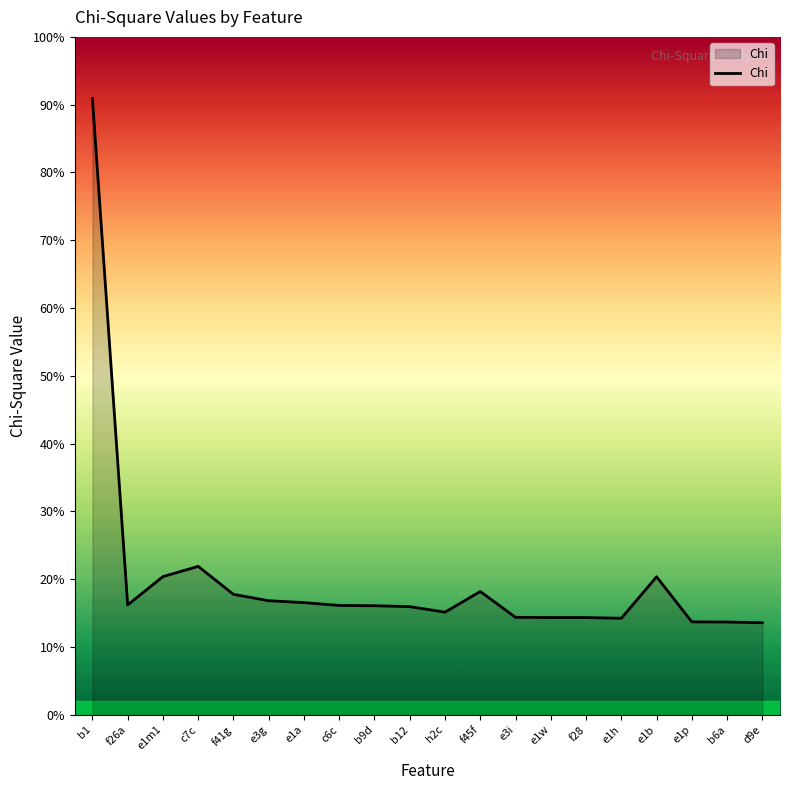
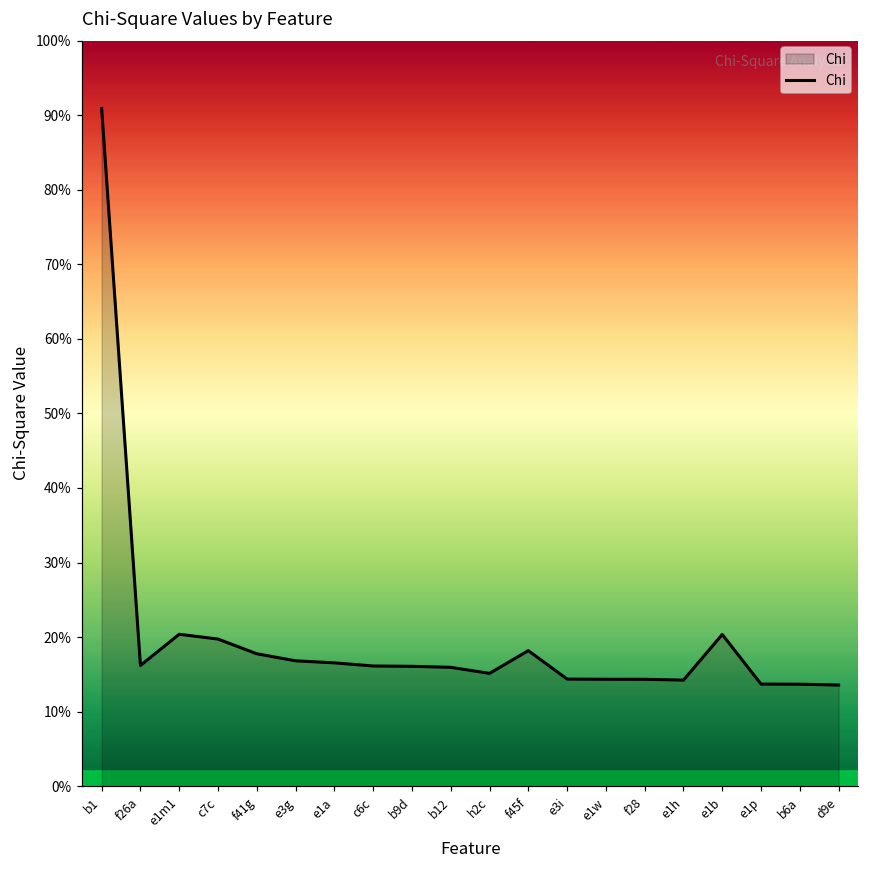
c7c: 22% -> 20%
